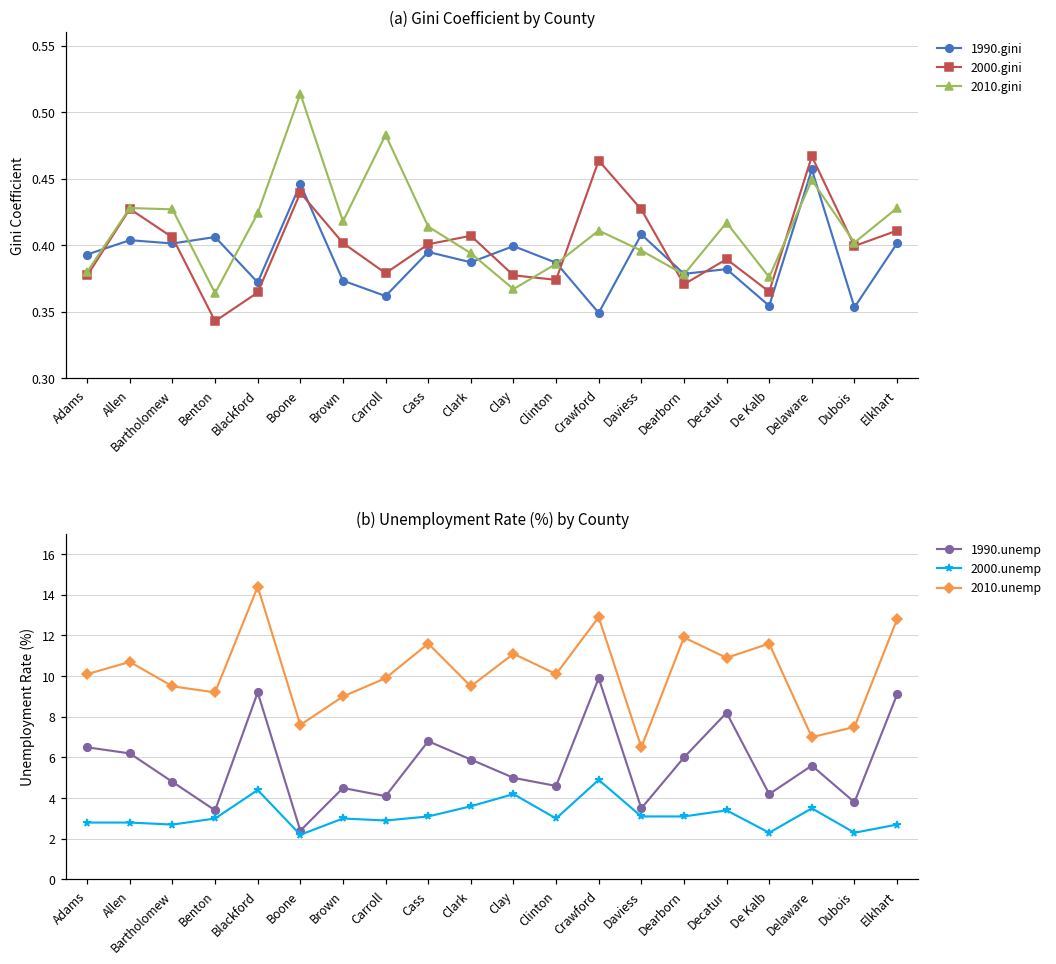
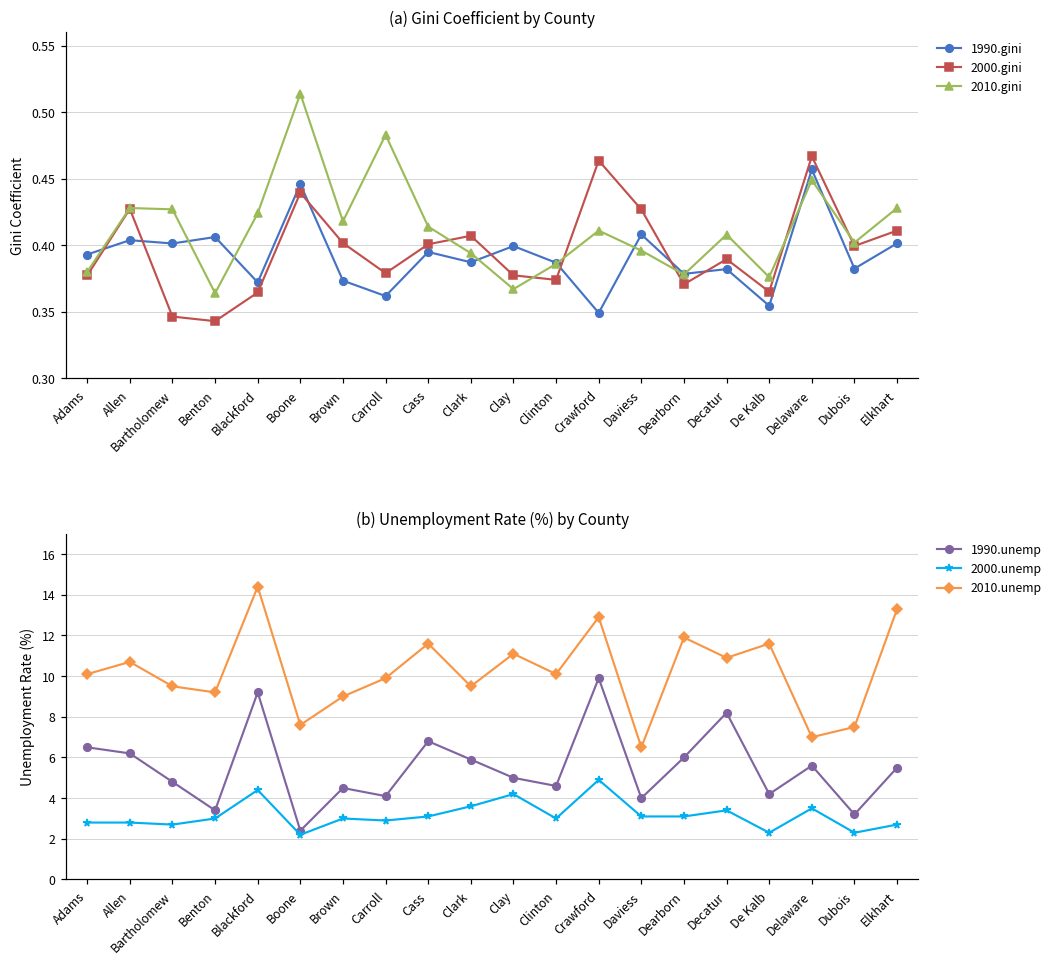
(a) Gini Coefficient by County, 2000.gini, Bartholomew: 0.406 -> 0.346
(a) Gini Coefficient by County, 2010.gini, Decatur: 0.417 -> 0.408
(a) Gini Coefficient by County, 1990.gini, Dubois: 0.353 -> 0.382
(b) Unemployment Rate (%) by County, 1990.unemp, Daviess: 3.5 -> 4.0
(b) Unemployment Rate (%) by County, 1990.unemp, Dubois: 3.8 -> 3.2
(b) Unemployment Rate (%) by County, 1990.unemp, Elkhart: 9.1 -> 5.5
(b) Unemployment Rate (%) by County, 2010.unemp, Elkhart: 12.8 -> 13.3
